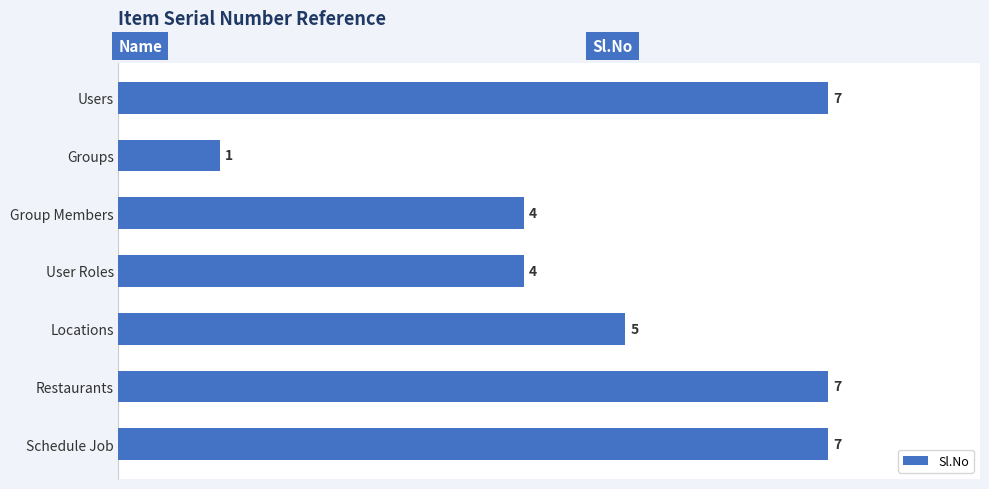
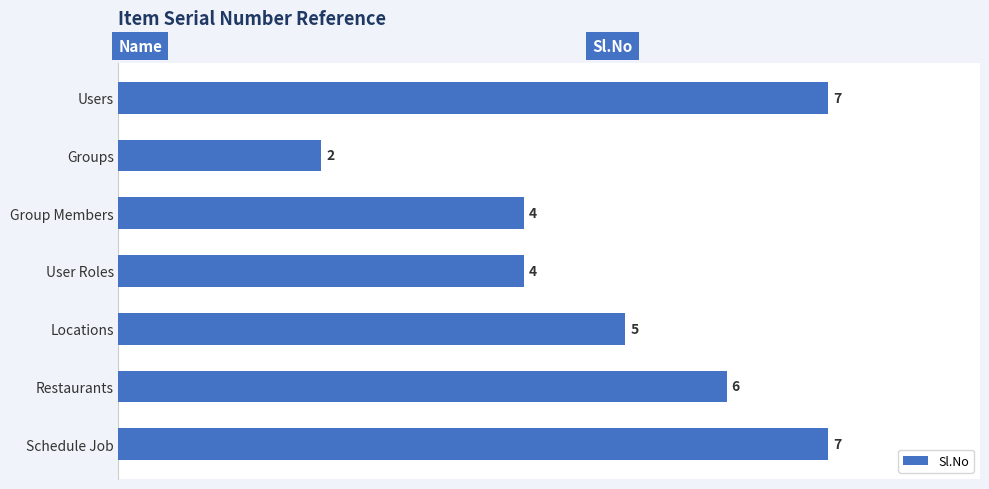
Groups: 1 -> 2
Restaurants: 7 -> 6
